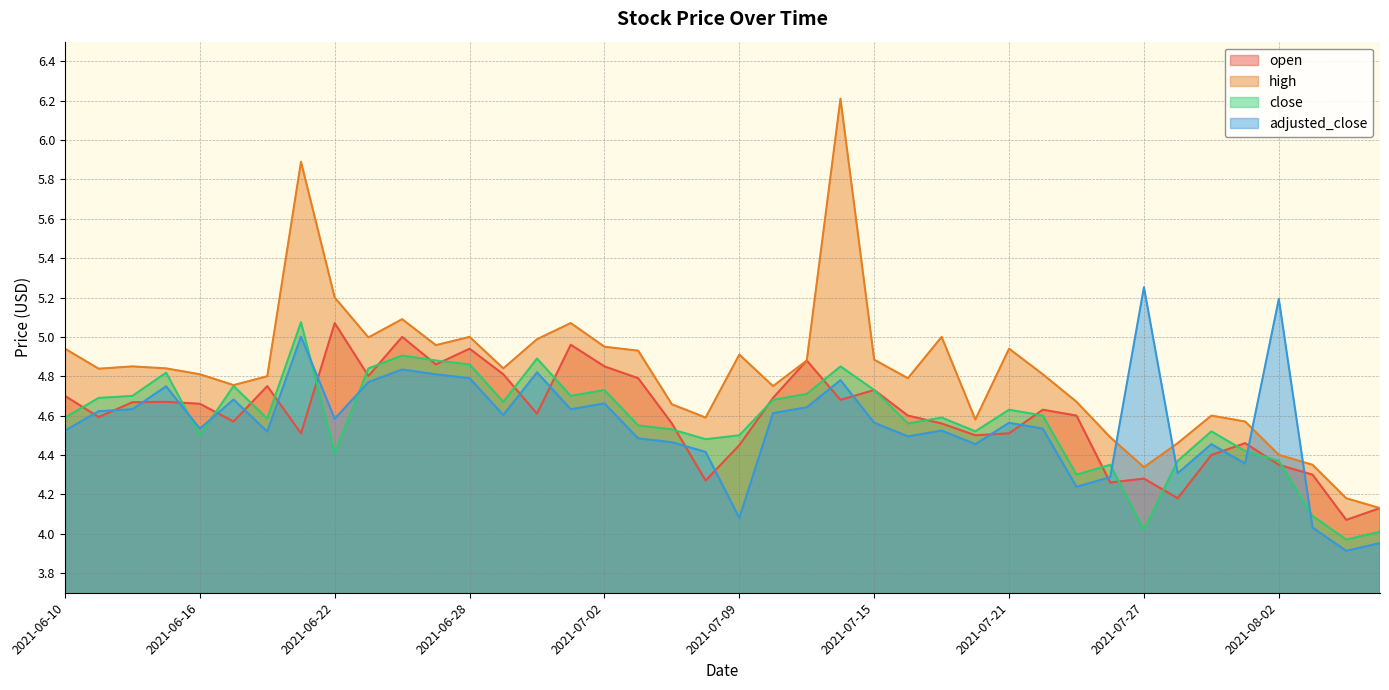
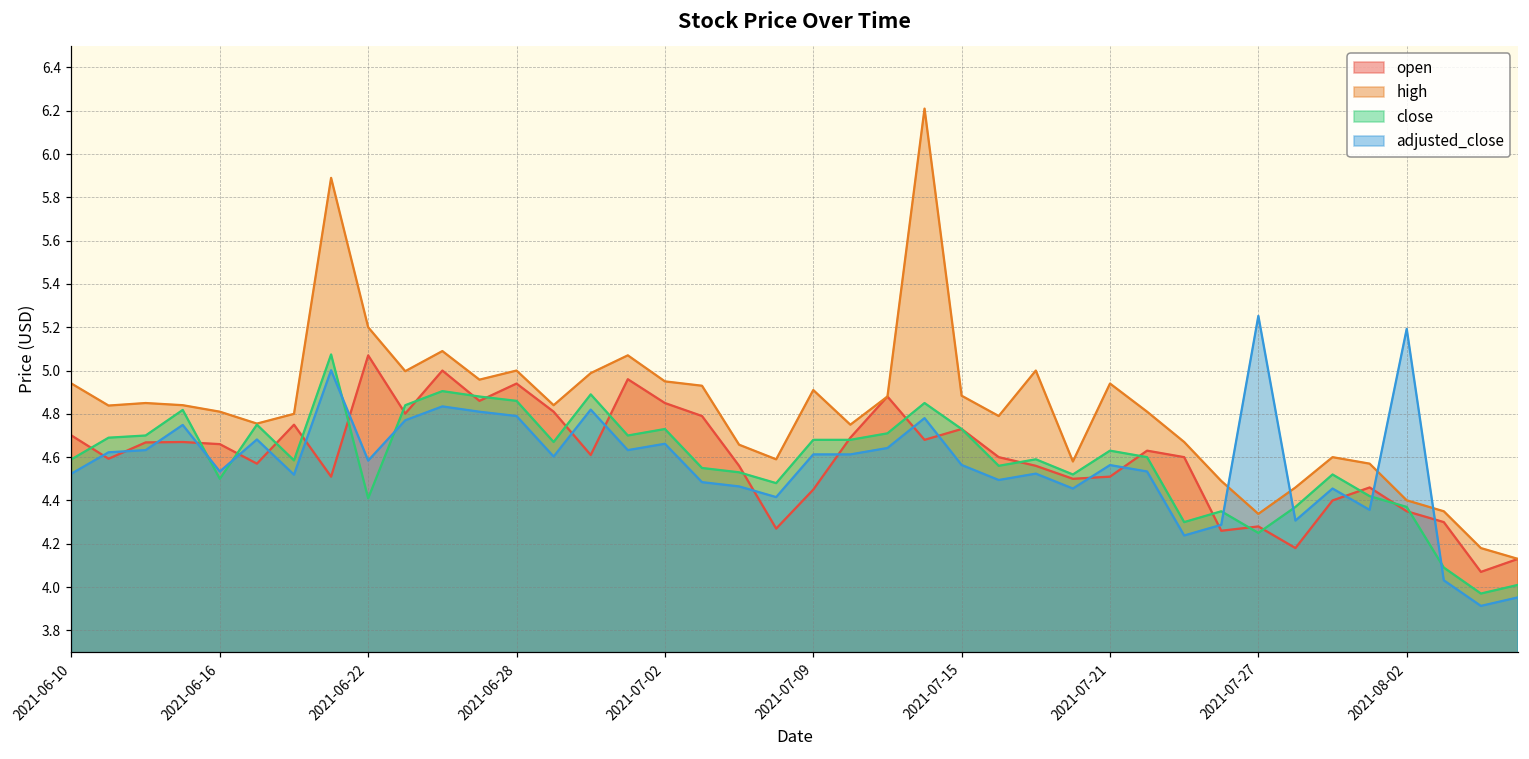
close, 2021-07-09: 4.50 -> 4.68
adjusted_close, 2021-07-09: 4.08 -> 4.61
close, 2021-07-27: 4.02 -> 4.25
